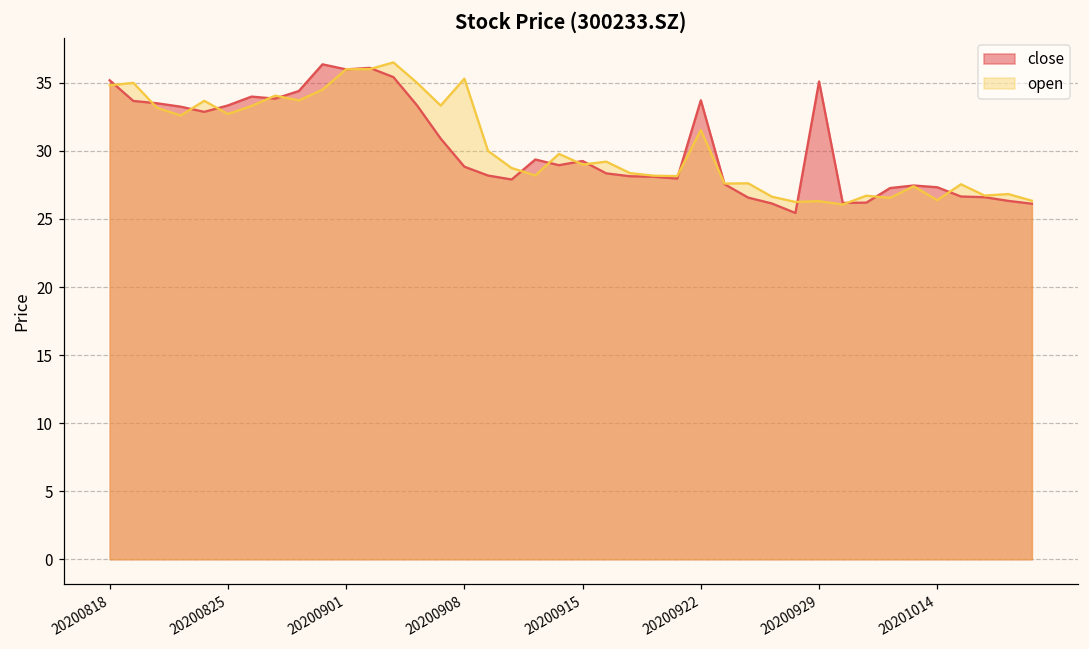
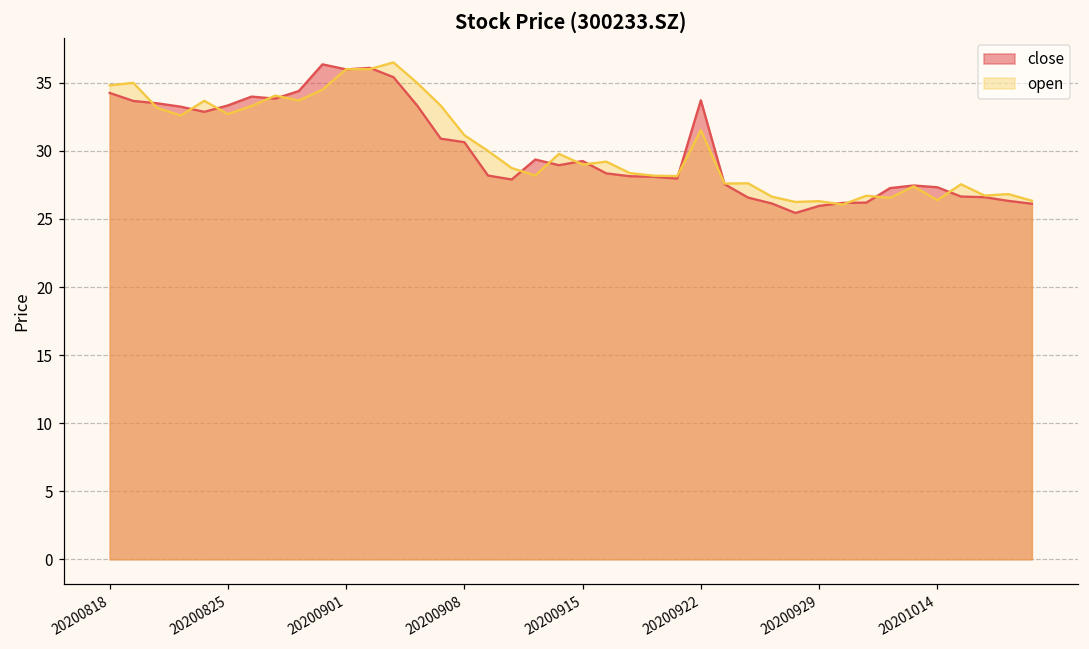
close, 20200818: 35.2 -> 34.3
close, 20200908: 28.8 -> 30.6
open, 20200908: 35.3 -> 31.2
close, 20200929: 35.1 -> 26.0
